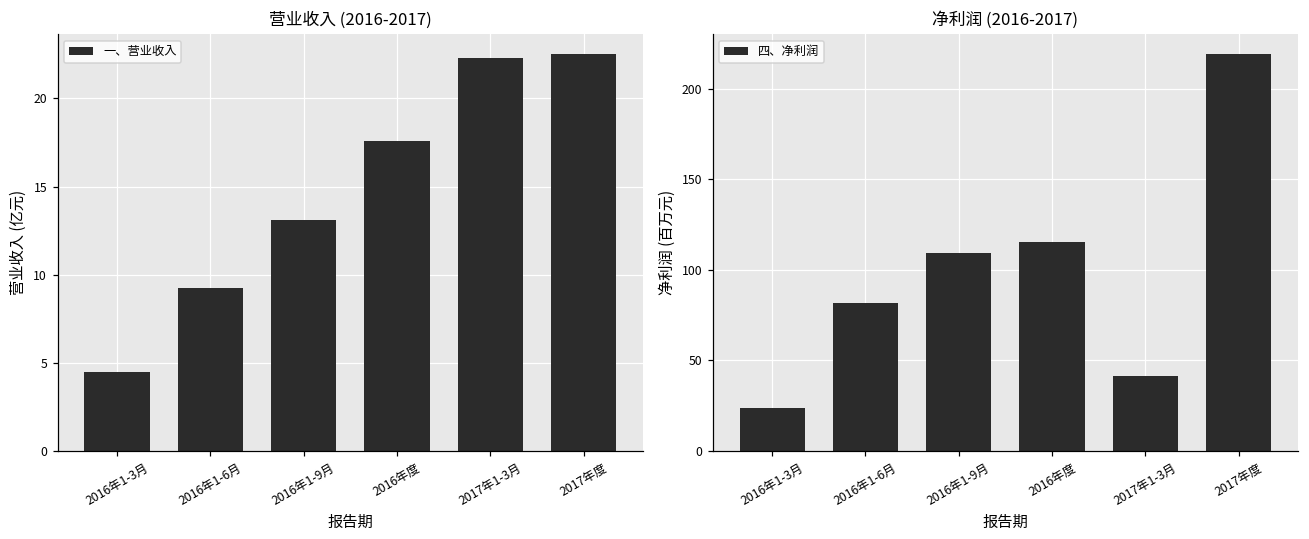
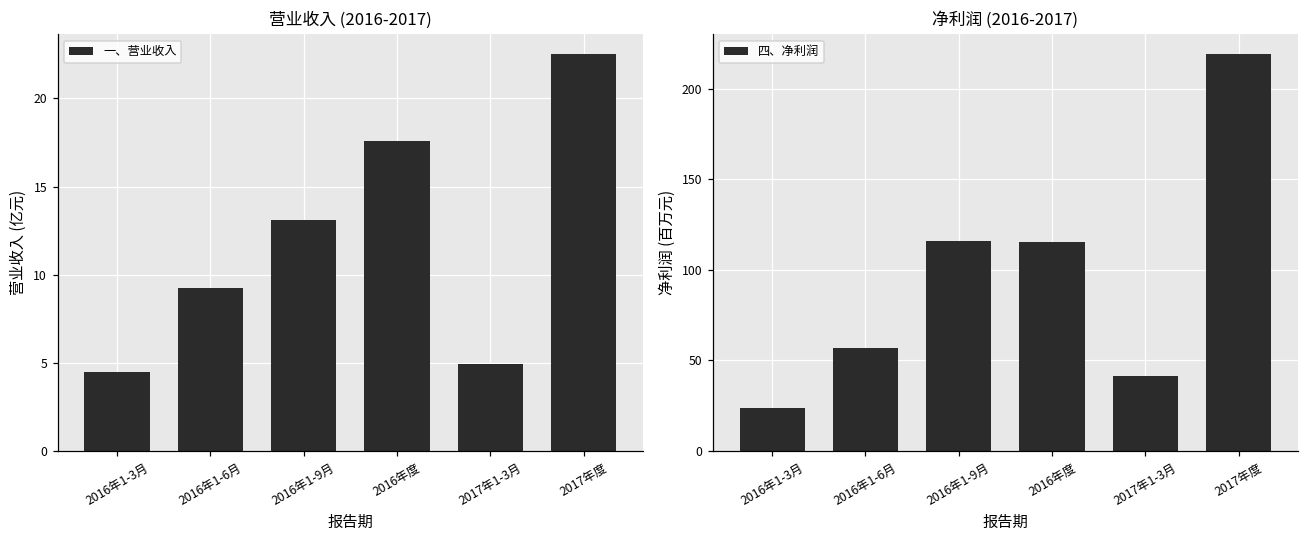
营业收入 (2016-2017), 2017年1-3月: 22.3 -> 4.9
净利润 (2016-2017), 2016年1-6月: 82 -> 57
净利润 (2016-2017), 2016年1-9月: 109 -> 116
